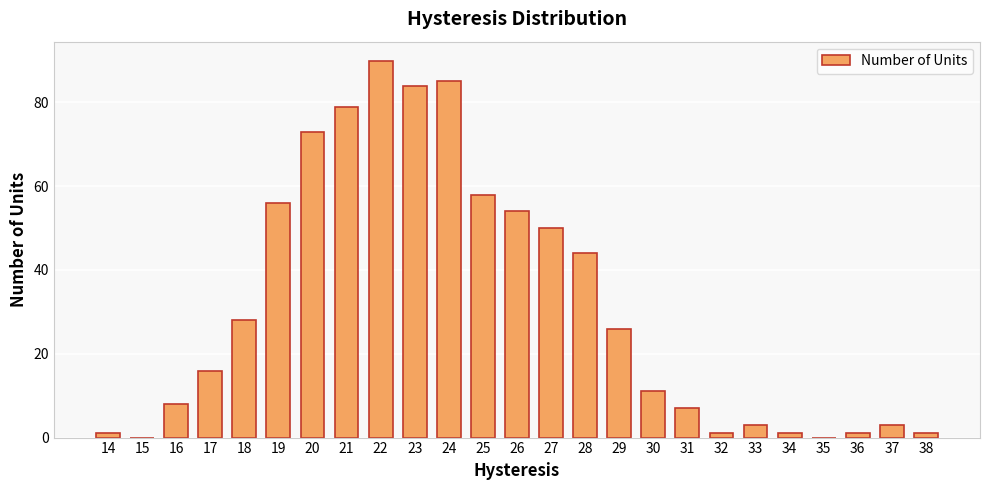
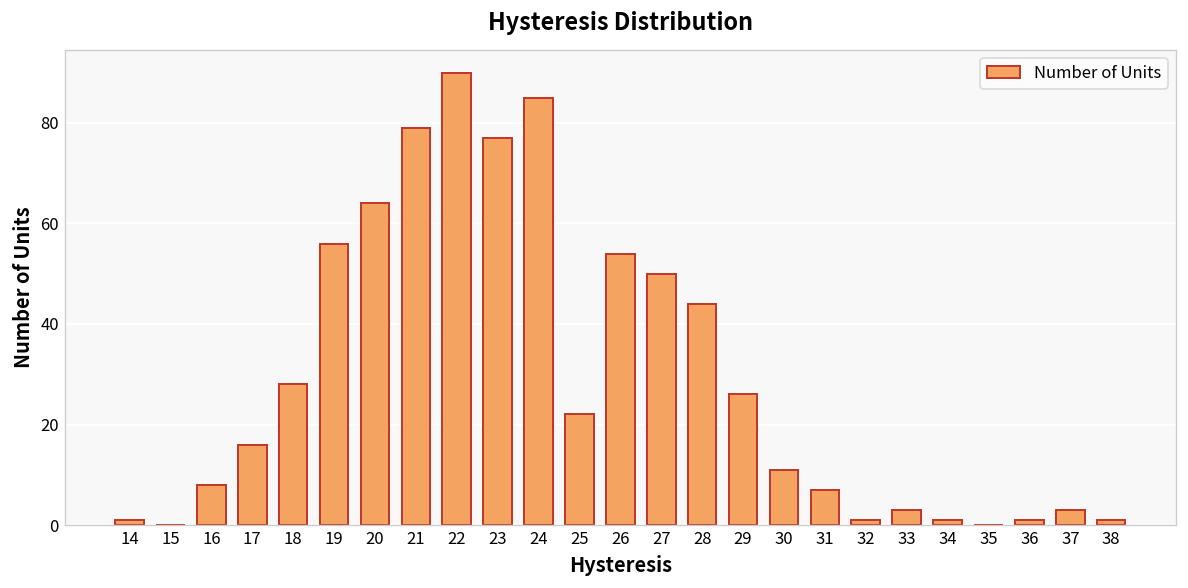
20: 73 -> 64
23: 84 -> 77
25: 58 -> 22
